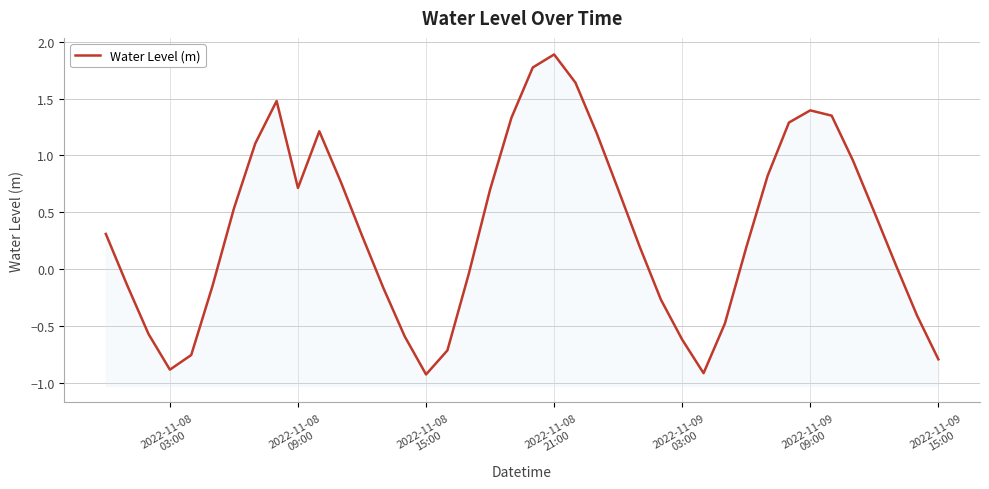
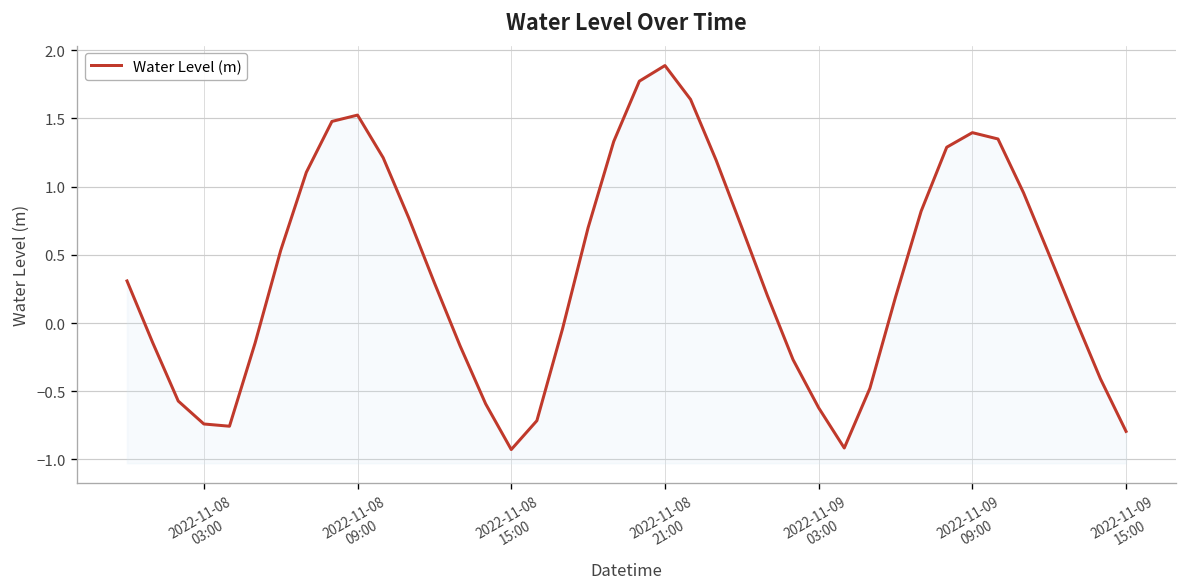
2022-11-08 03:00: -0.88 -> -0.74
2022-11-08 09:00: 0.71 -> 1.52
